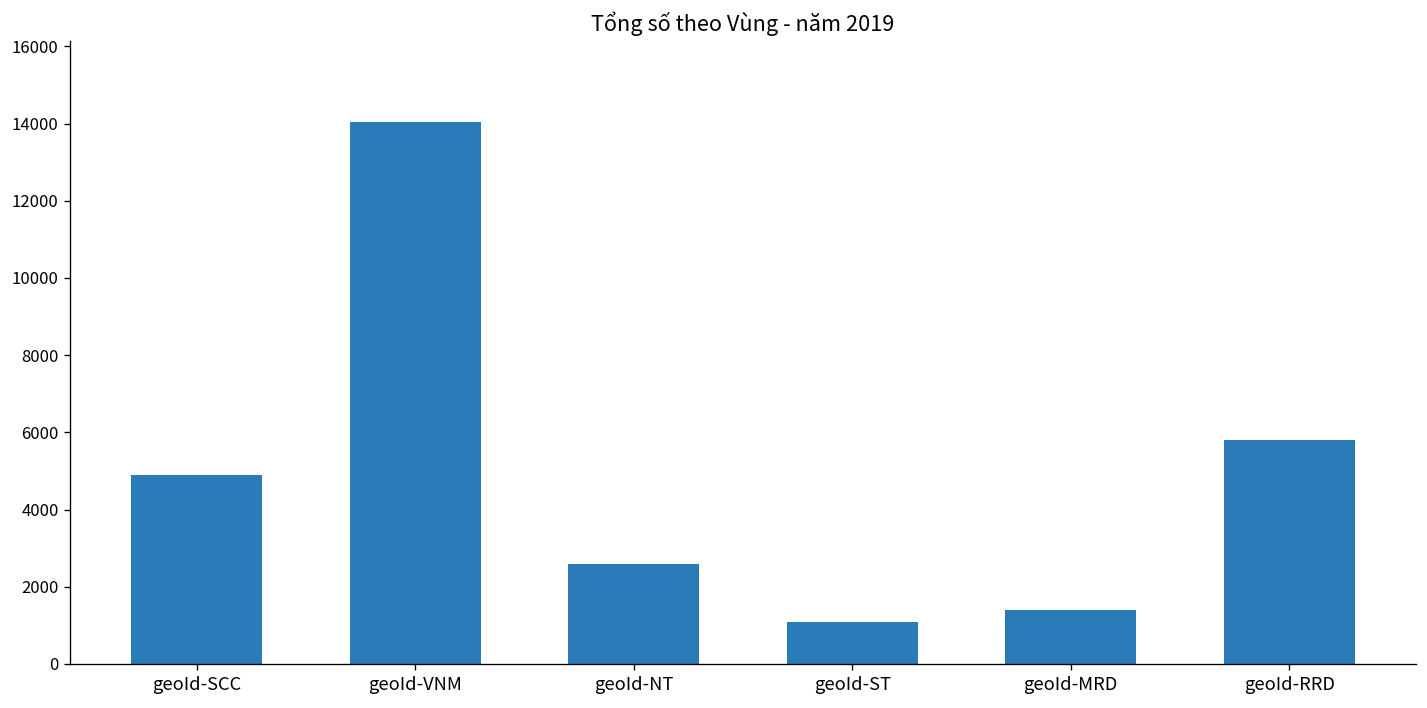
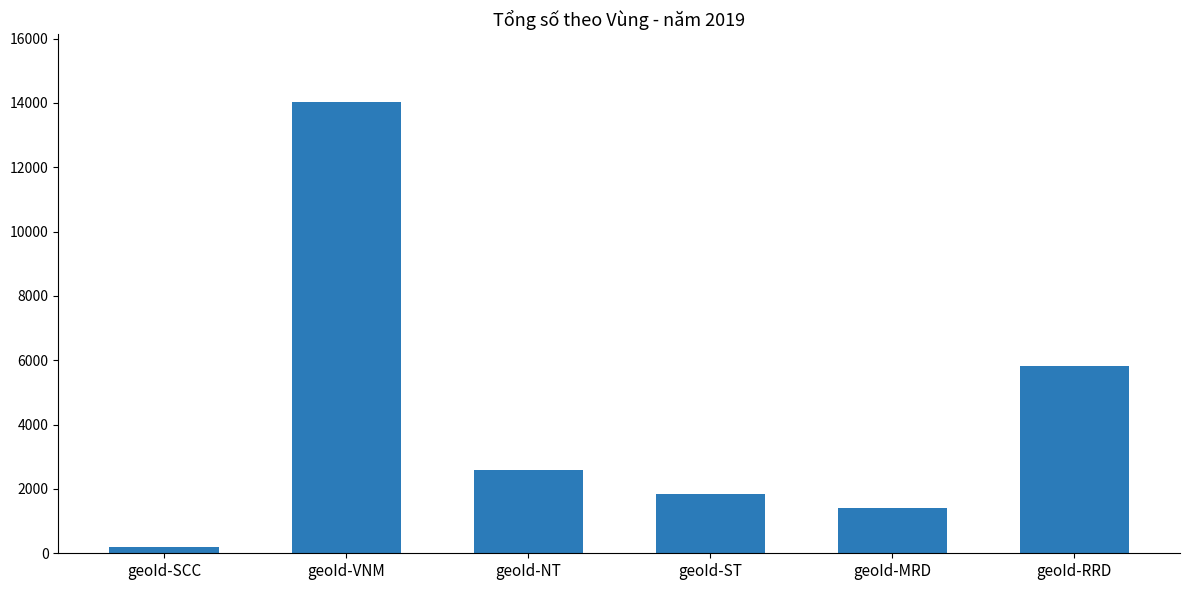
geoId-SCC: 4900 -> 200
geoId-ST: 1100 -> 1900
